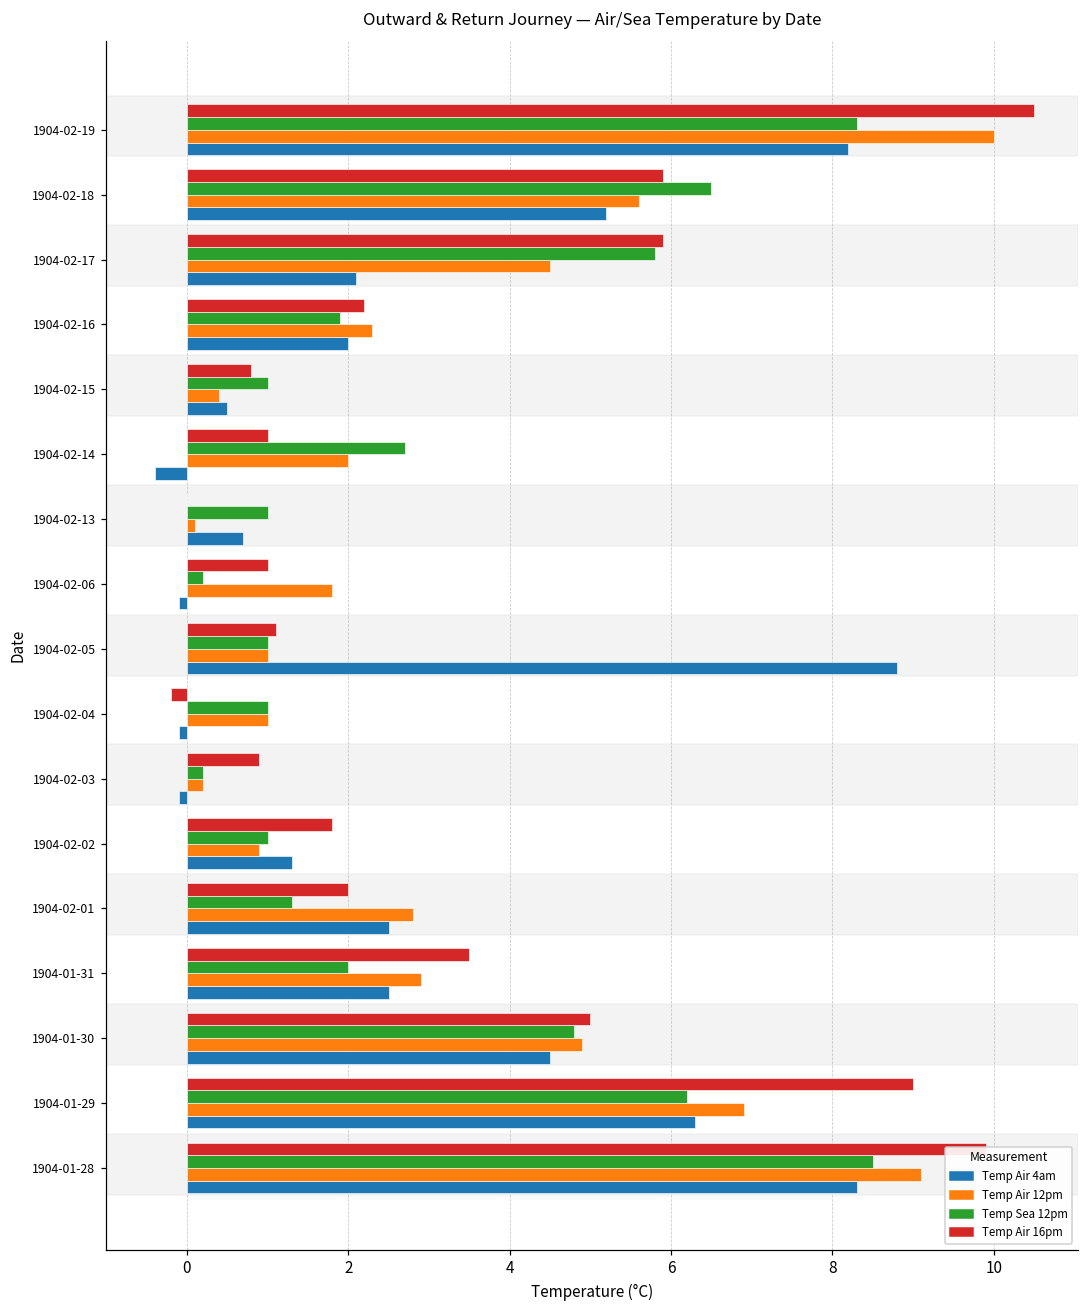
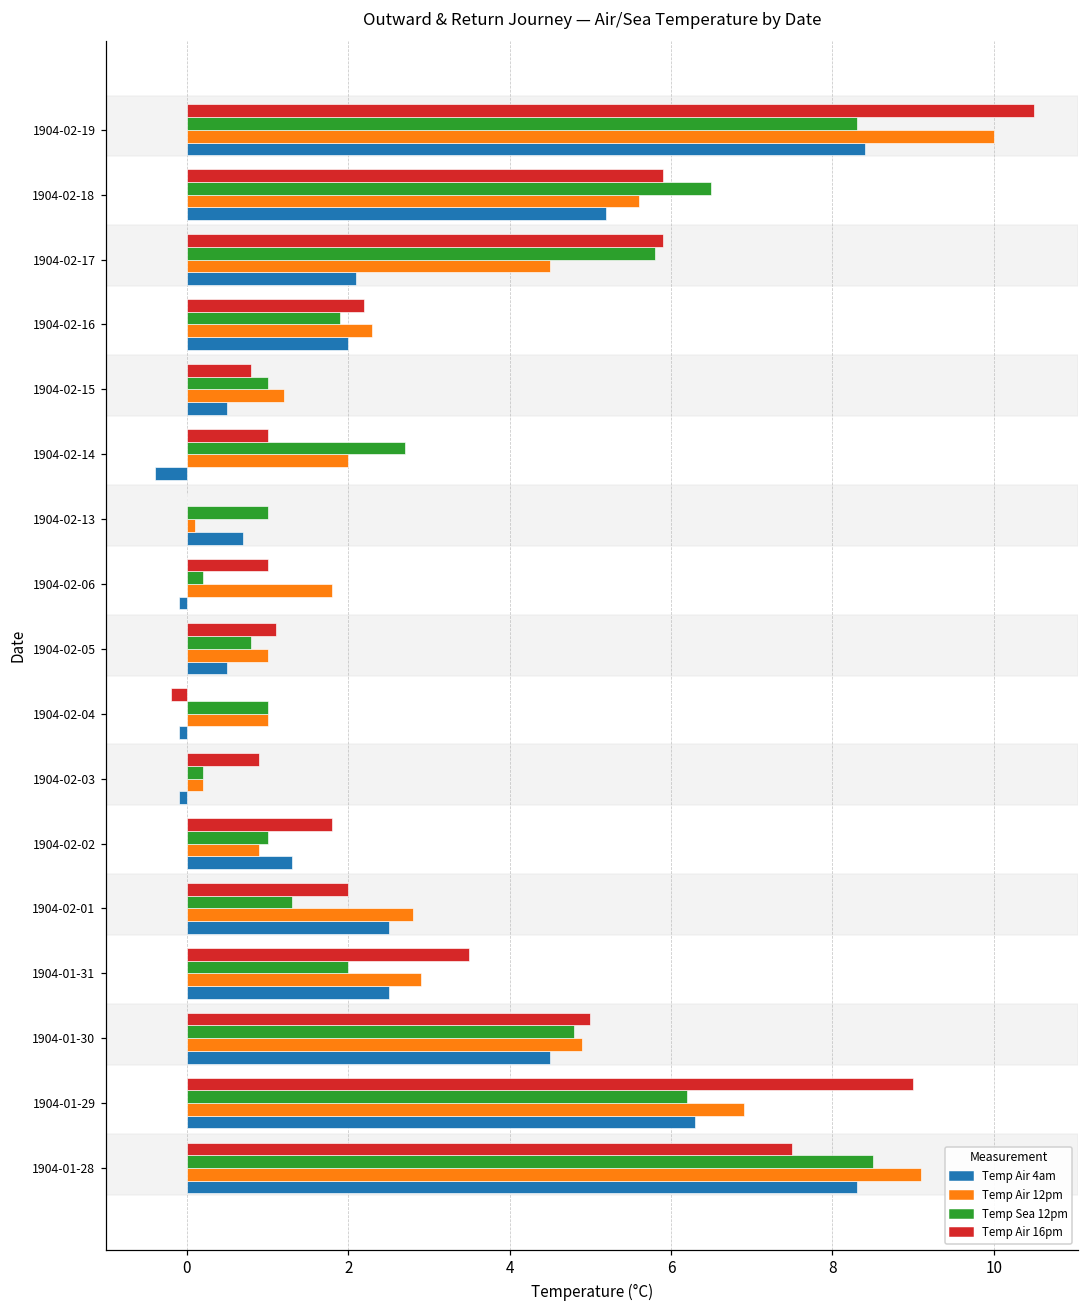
Temp Air 4am, 1904-02-19: 8.2 -> 8.4
Temp Air 12pm, 1904-02-15: 0.4 -> 1.2
Temp Sea 12pm, 1904-02-05: 1.0 -> 0.8
Temp Air 4am, 1904-02-05: 8.8 -> 0.5
Temp Air 16pm, 1904-01-28: 9.9 -> 7.5
